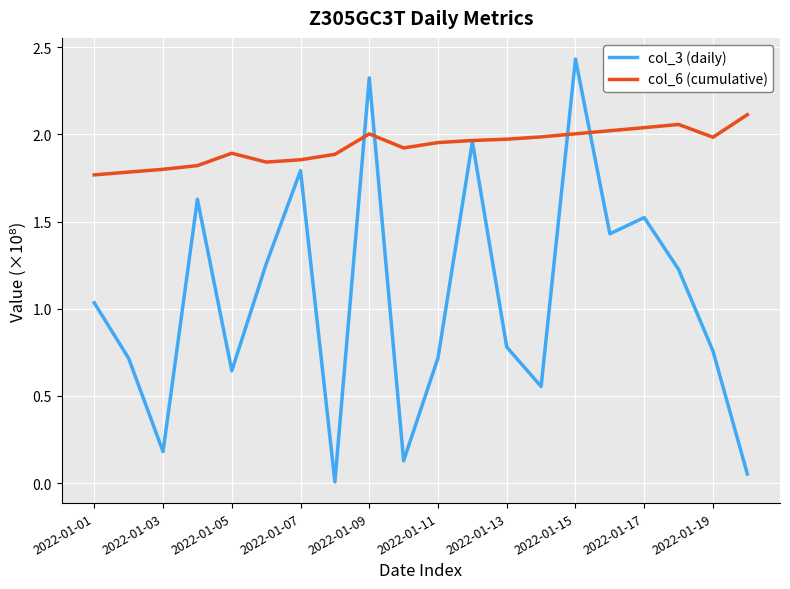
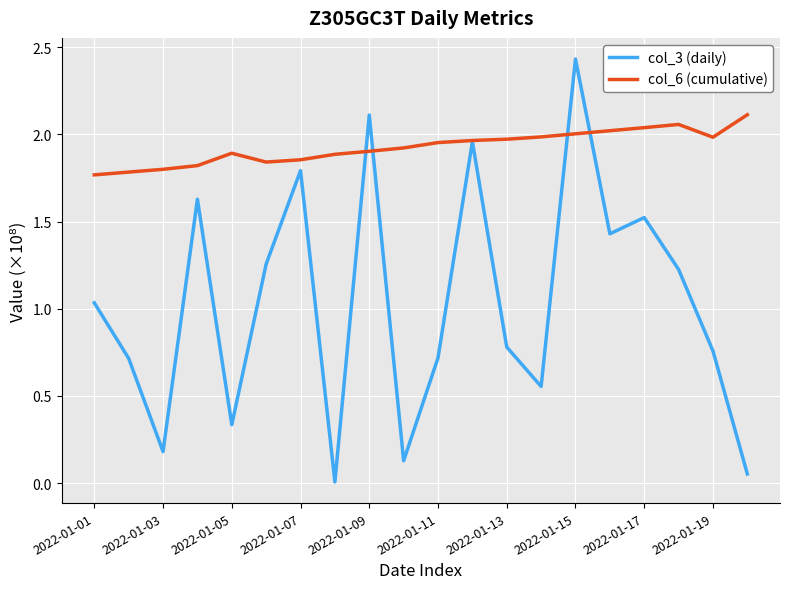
col_3 (daily), 2022-01-05: 0.64 -> 0.33
col_3 (daily), 2022-01-09: 2.32 -> 2.11
col_6 (cumulative), 2022-01-09: 2.00 -> 1.90
